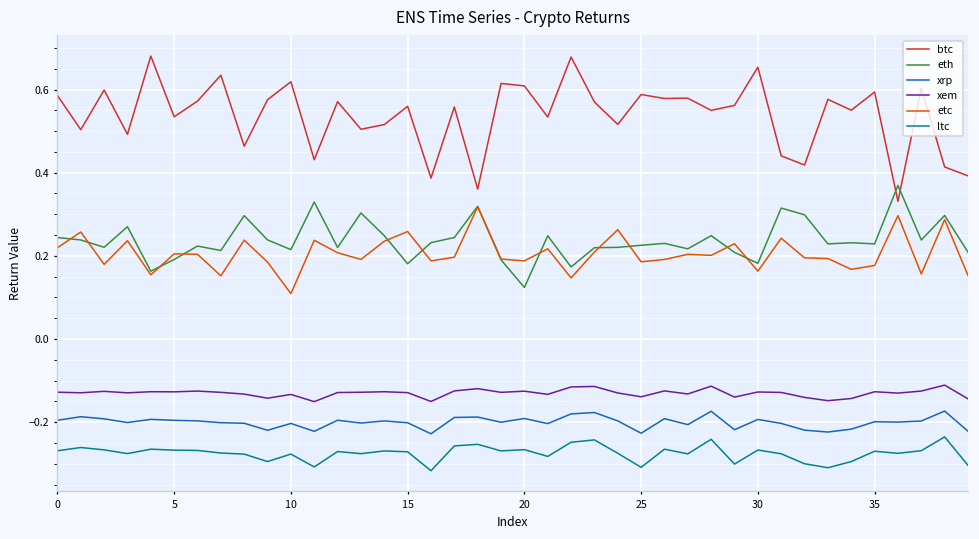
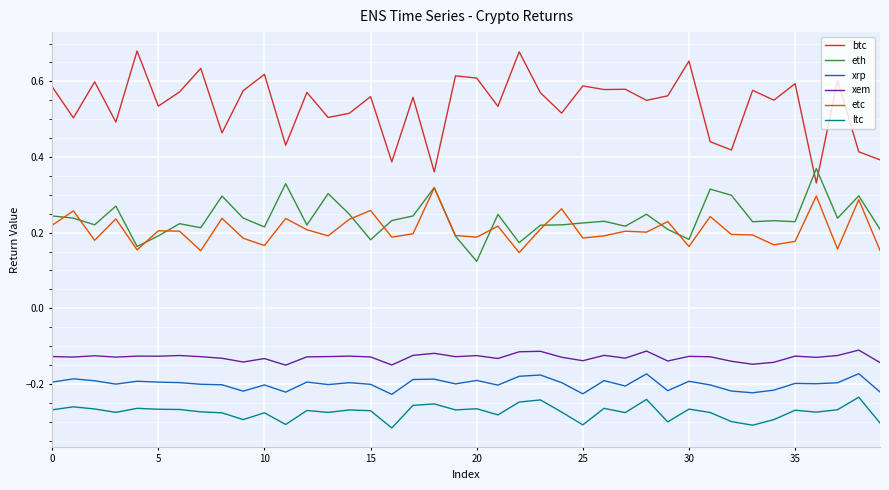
etc, 10: 0.11 -> 0.17
